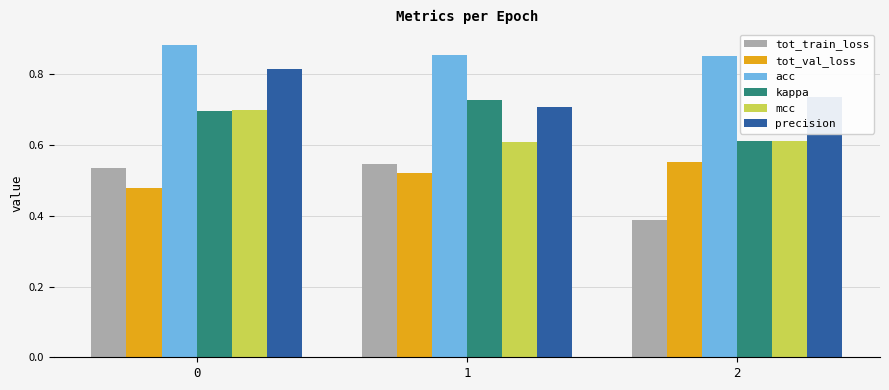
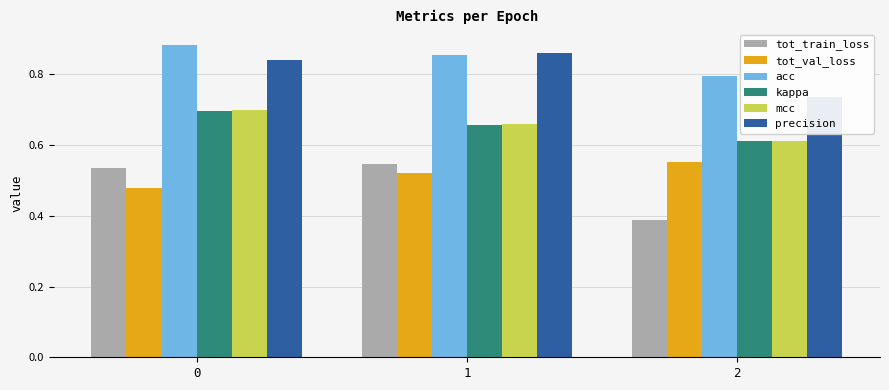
precision, 0: 0.81 -> 0.84
kappa, 1: 0.73 -> 0.66
mcc, 1: 0.61 -> 0.66
precision, 1: 0.71 -> 0.86
acc, 2: 0.85 -> 0.79
